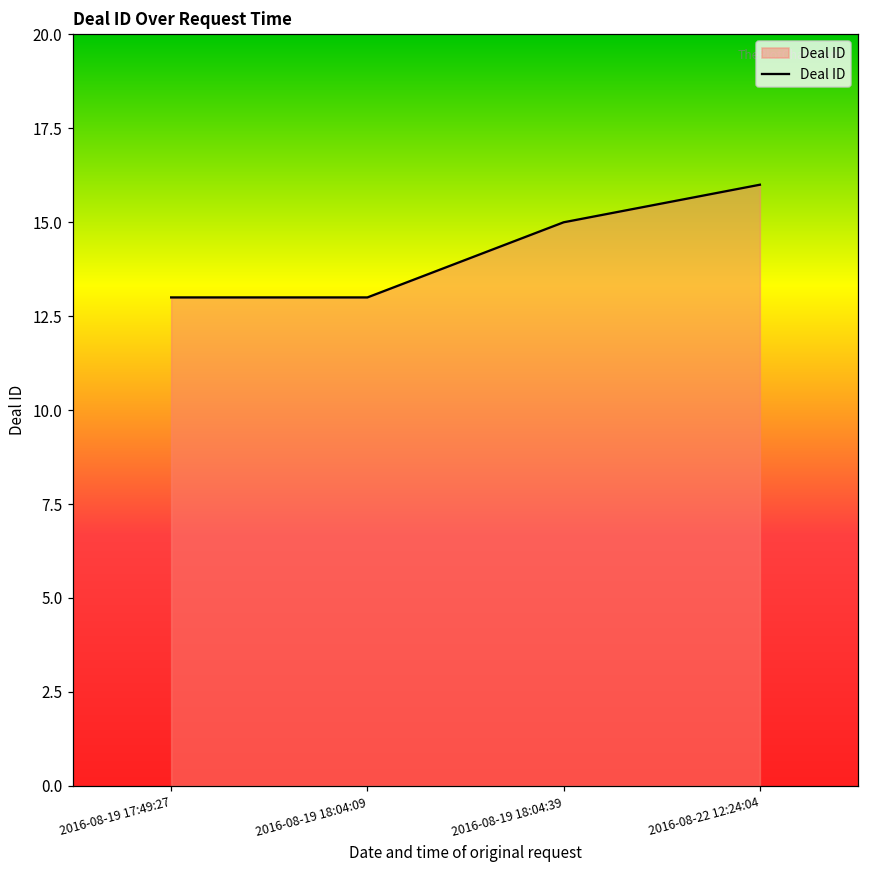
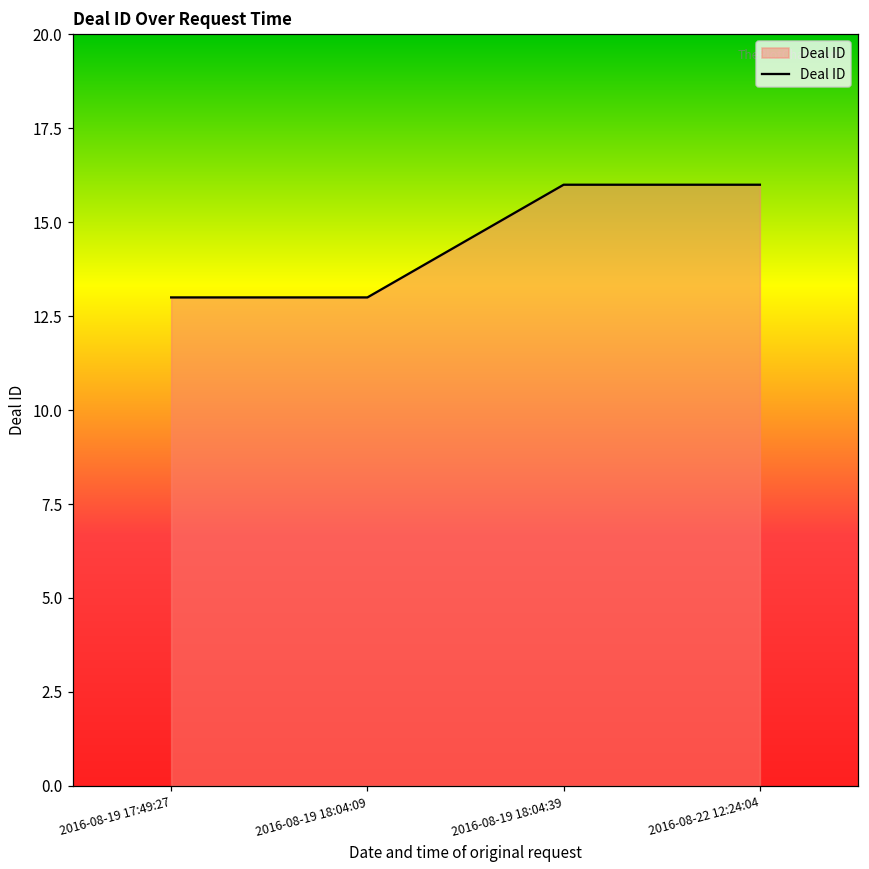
2016-08-19 18:04:39: 15 -> 16
